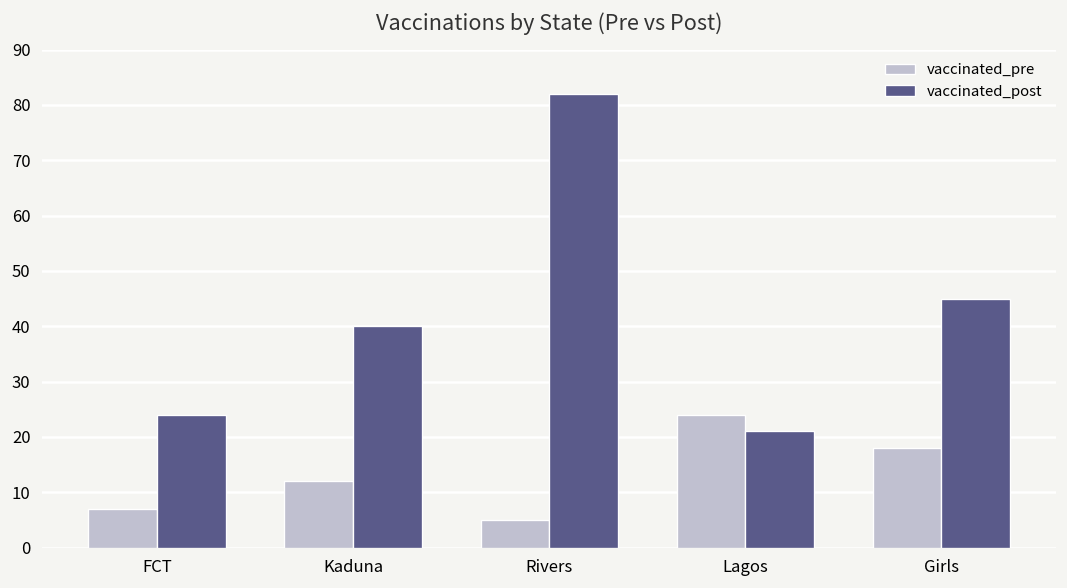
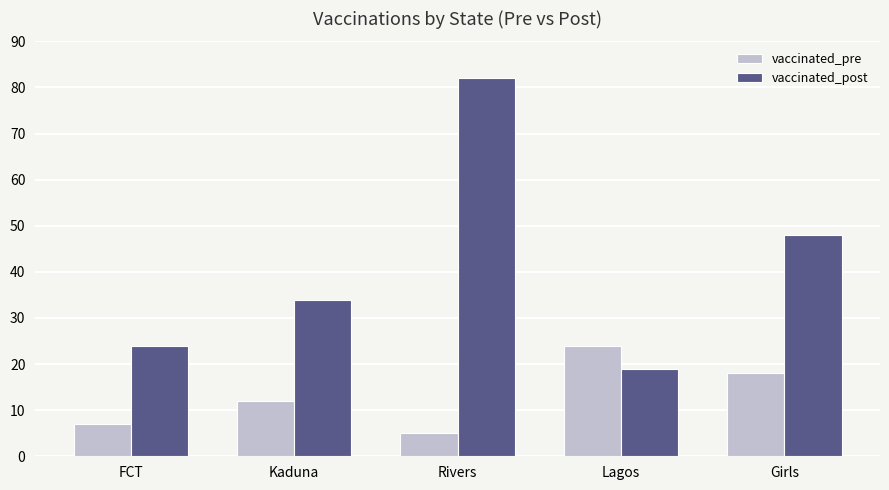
vaccinated_post, Kaduna: 40 -> 34
vaccinated_post, Lagos: 21 -> 19
vaccinated_post, Girls: 45 -> 48
